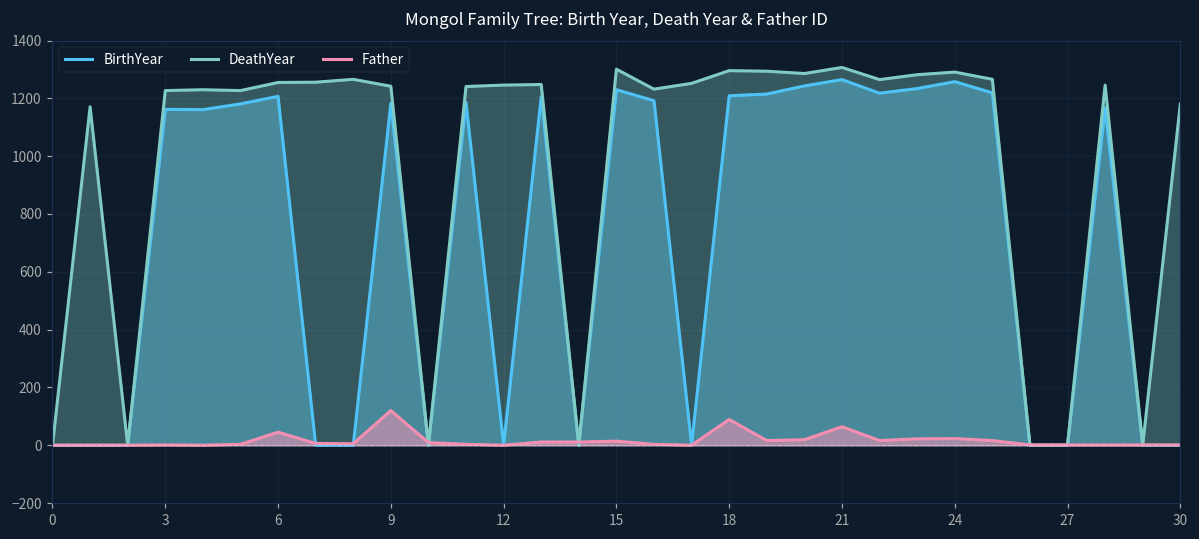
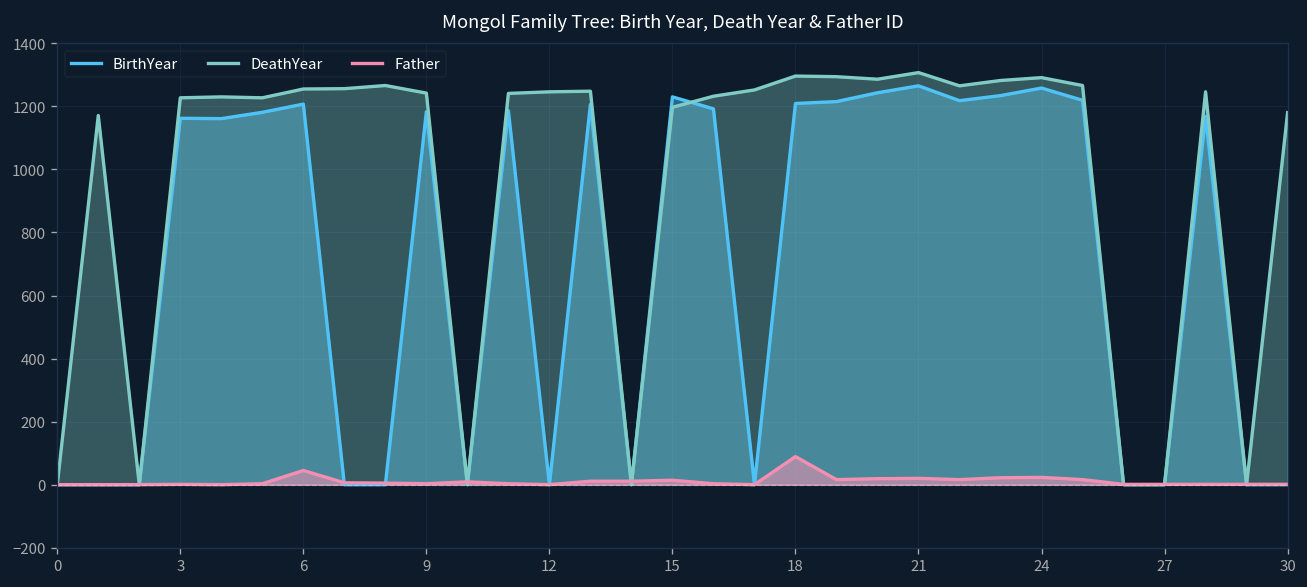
Father, 9: 120 -> 0
DeathYear, 15: 1300 -> 1200
Father, 21: 60 -> 20
